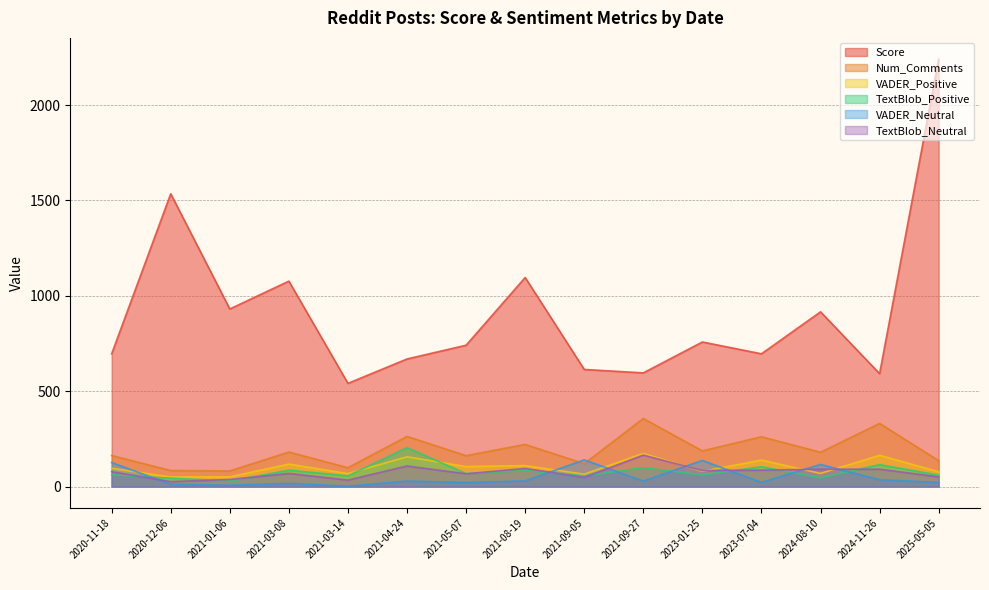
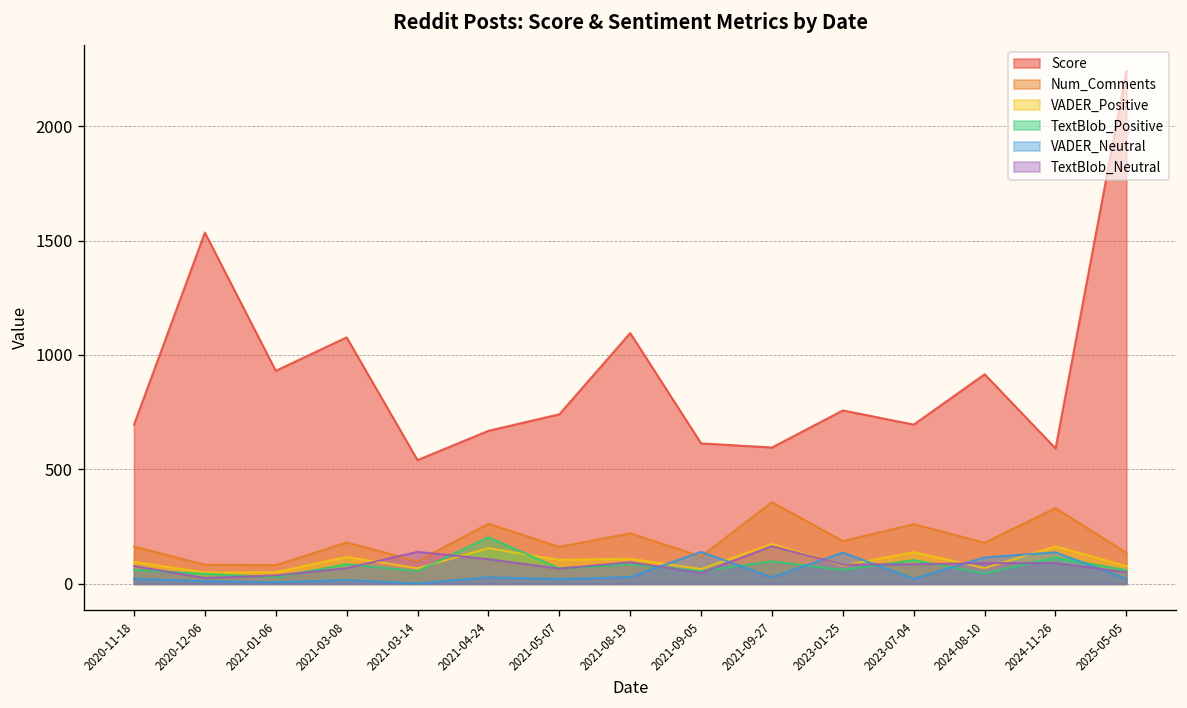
VADER_Neutral, 2020-11-18: 130 -> 20
TextBlob_Neutral, 2021-03-14: 30 -> 140
VADER_Neutral, 2024-11-26: 40 -> 140
